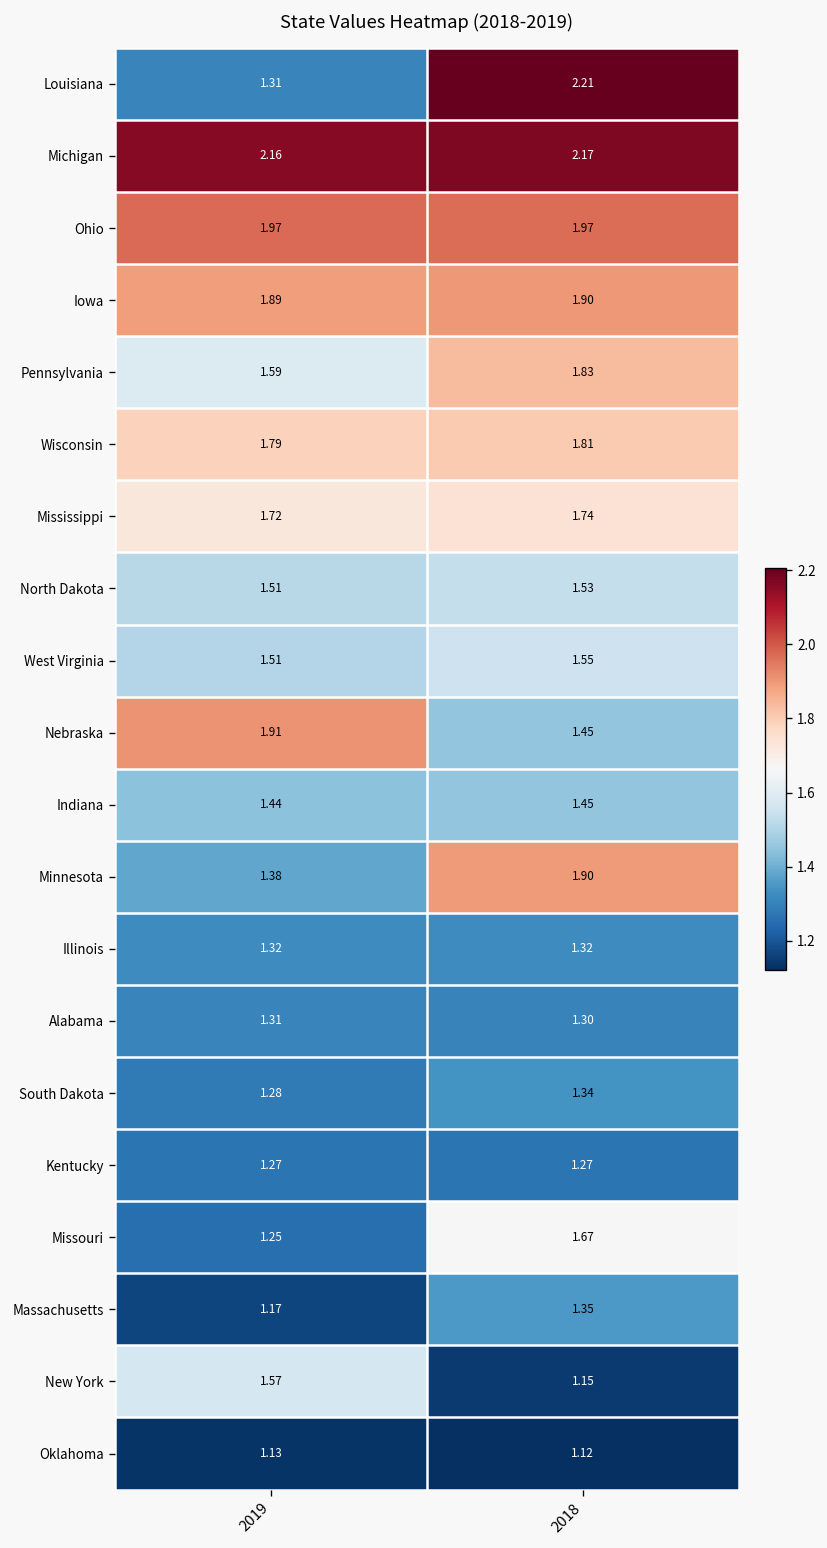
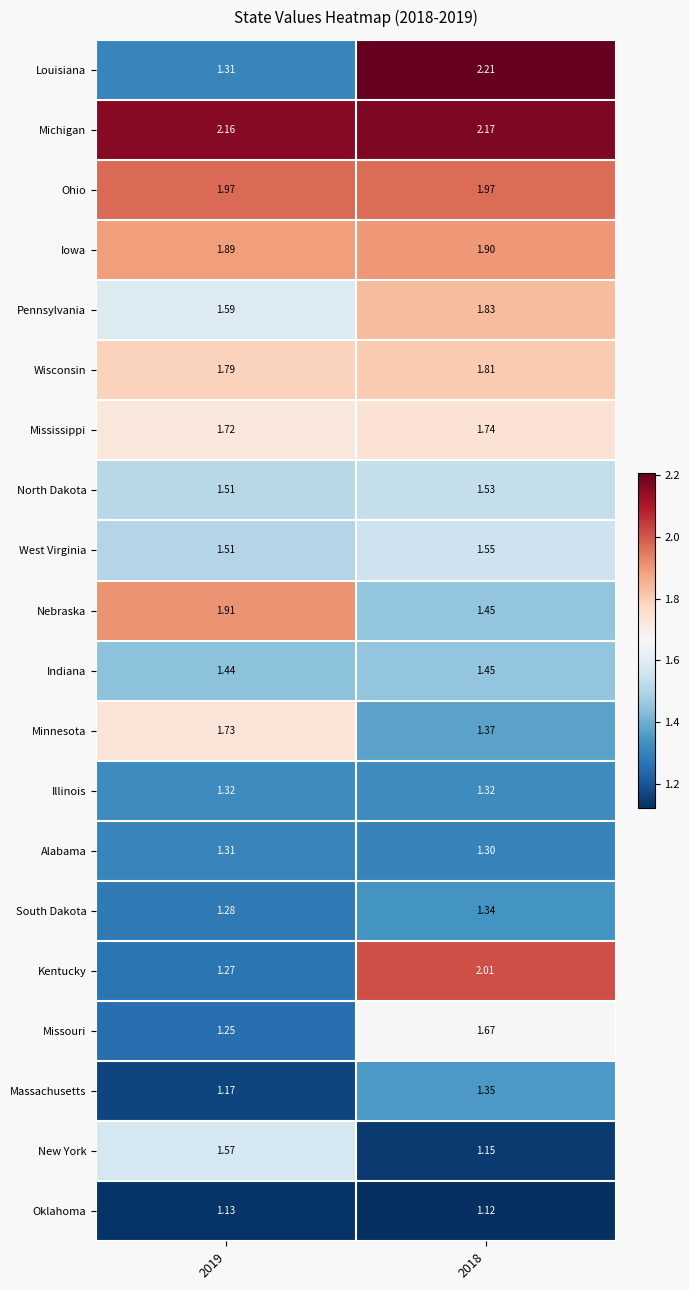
Minnesota, 2019: 1.38 -> 1.73
Minnesota, 2018: 1.90 -> 1.37
Kentucky, 2018: 1.27 -> 2.01
